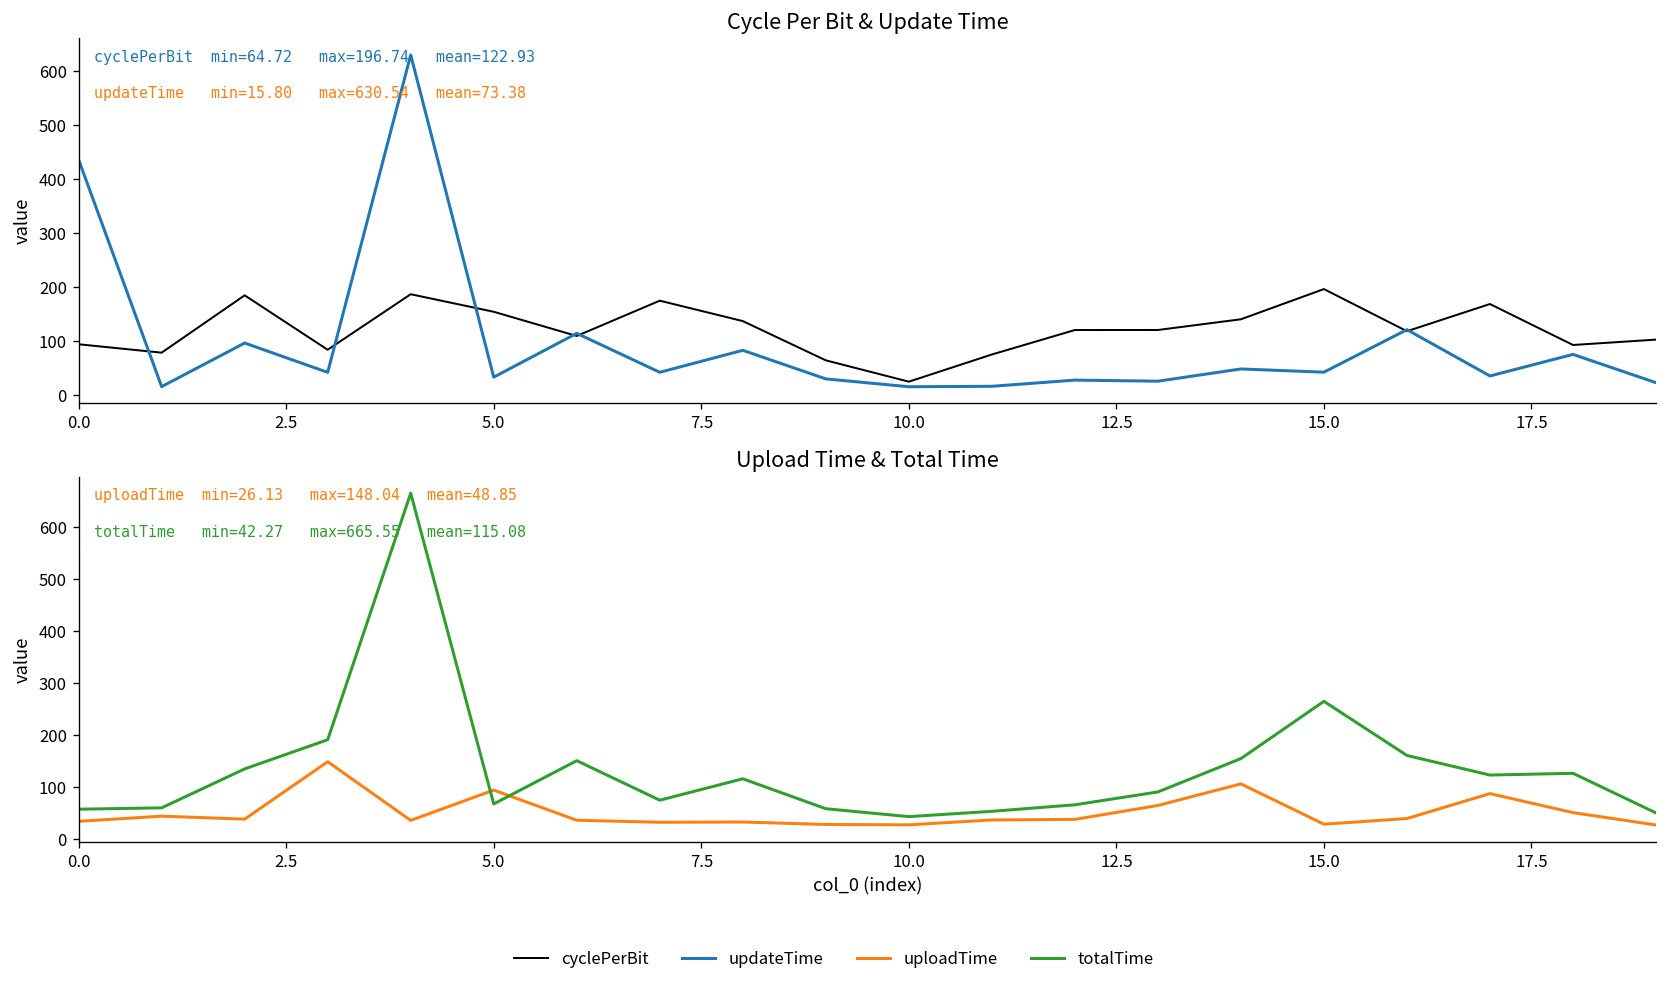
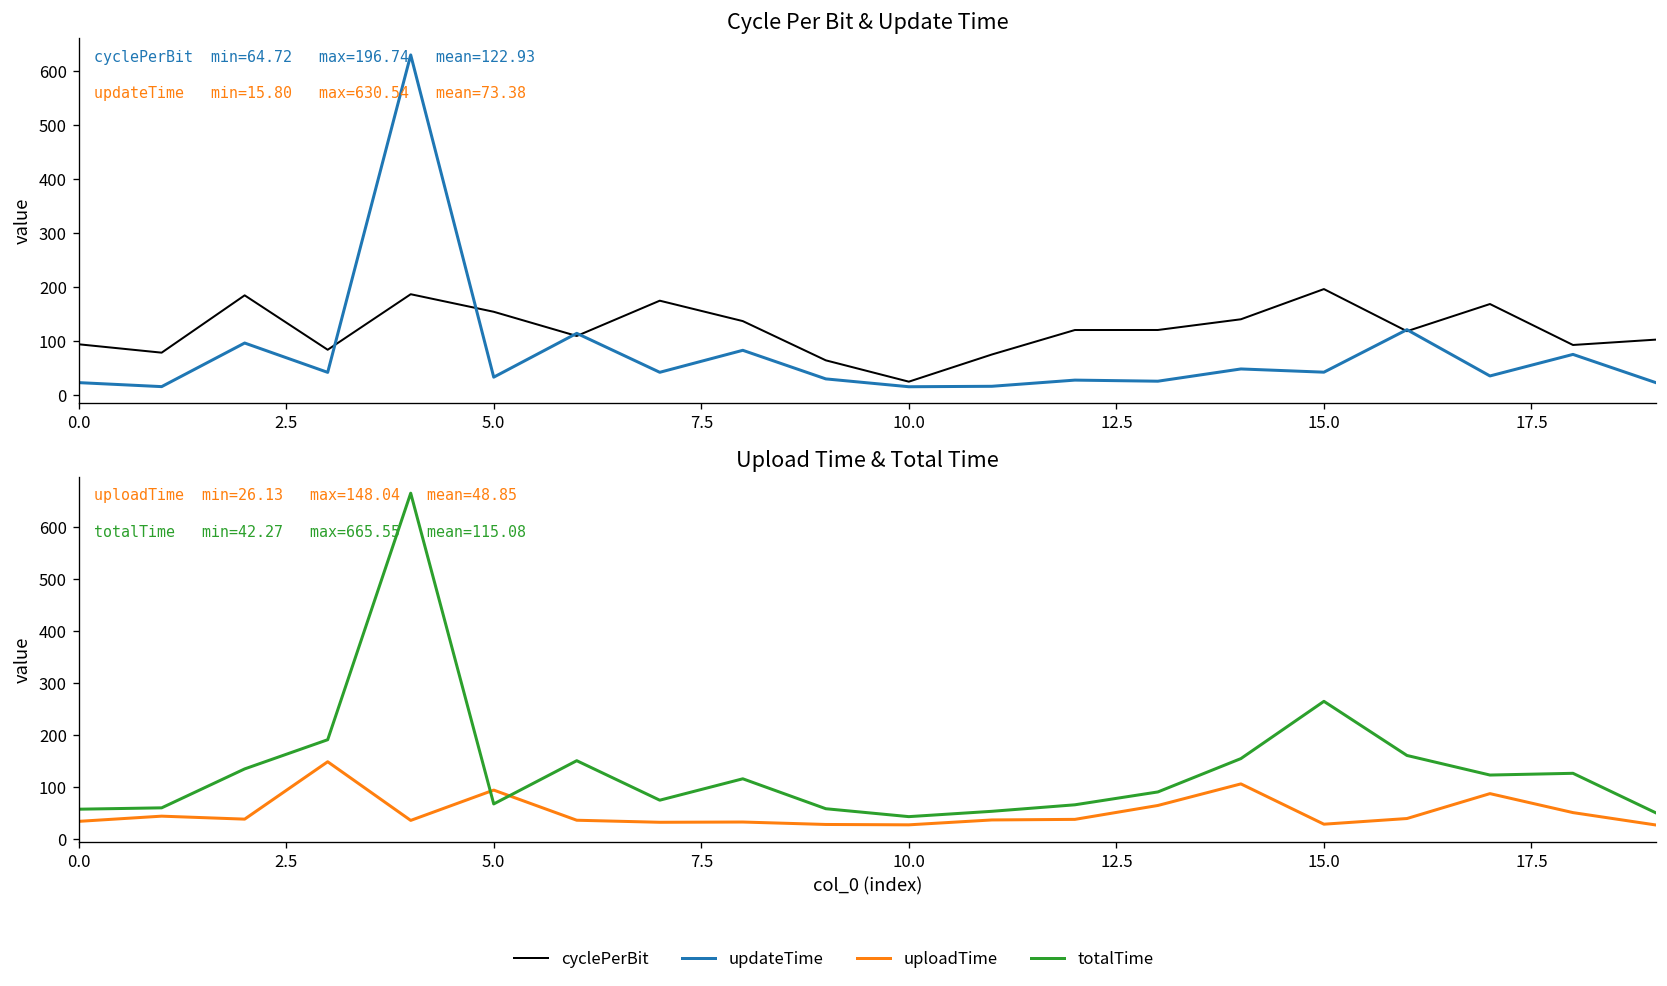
Cycle Per Bit & Update Time, updateTime, 0.0: 440 -> 20
